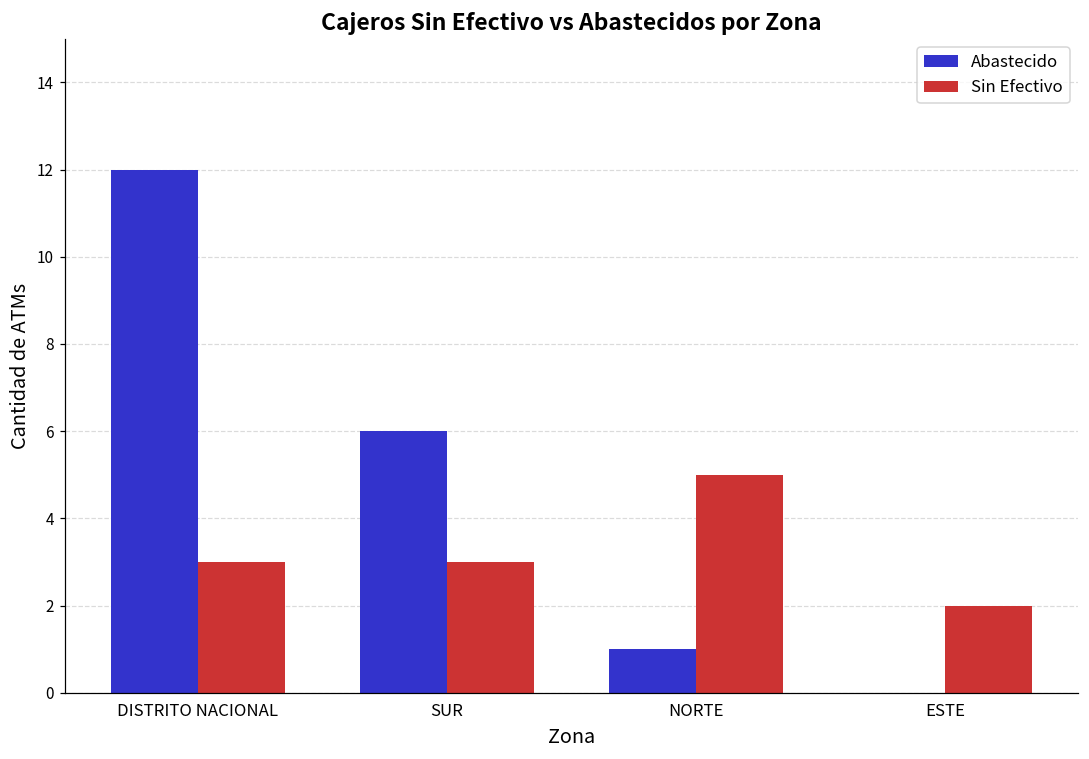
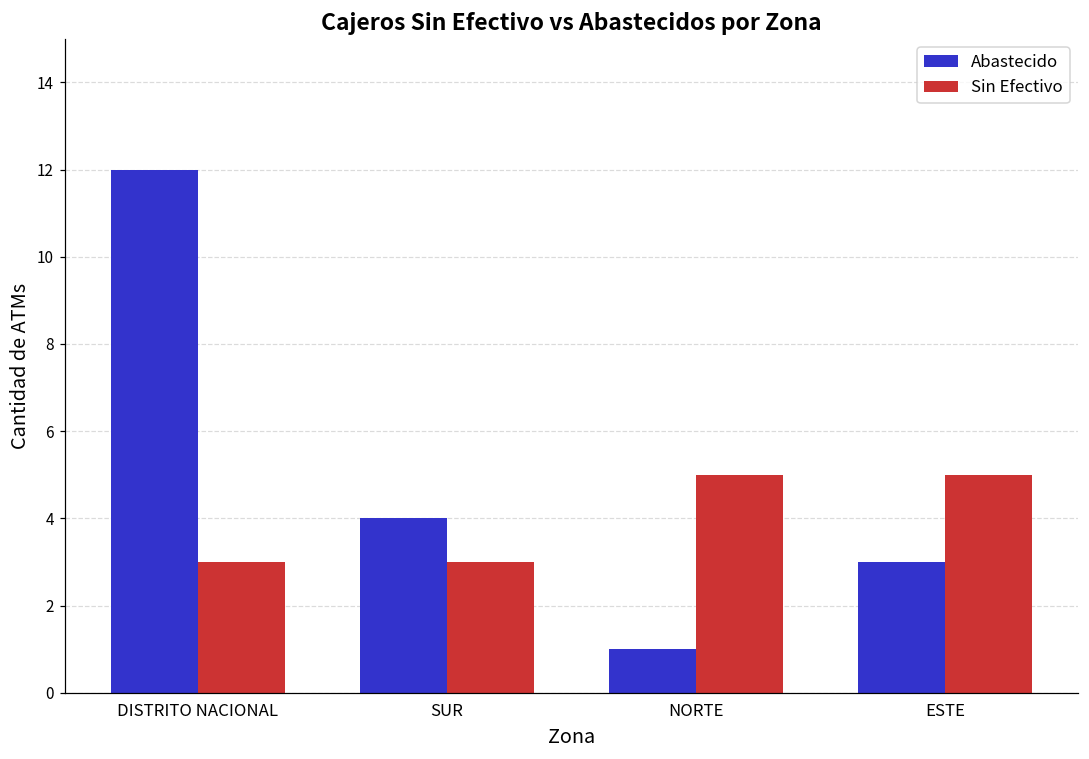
Abastecido, SUR: 6 -> 4
Abastecido, ESTE: 0 -> 3
Sin Efectivo, ESTE: 2 -> 5
